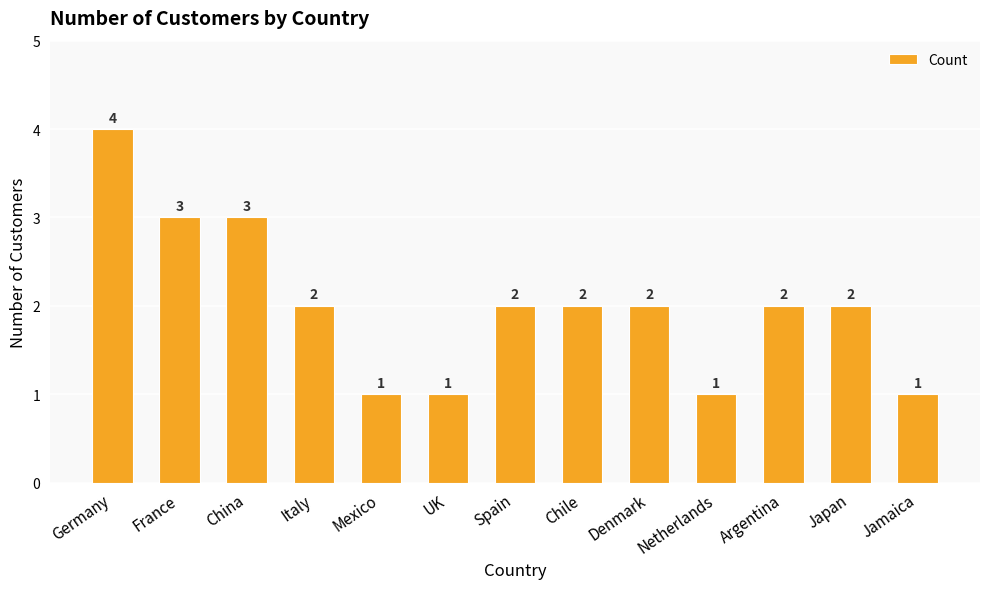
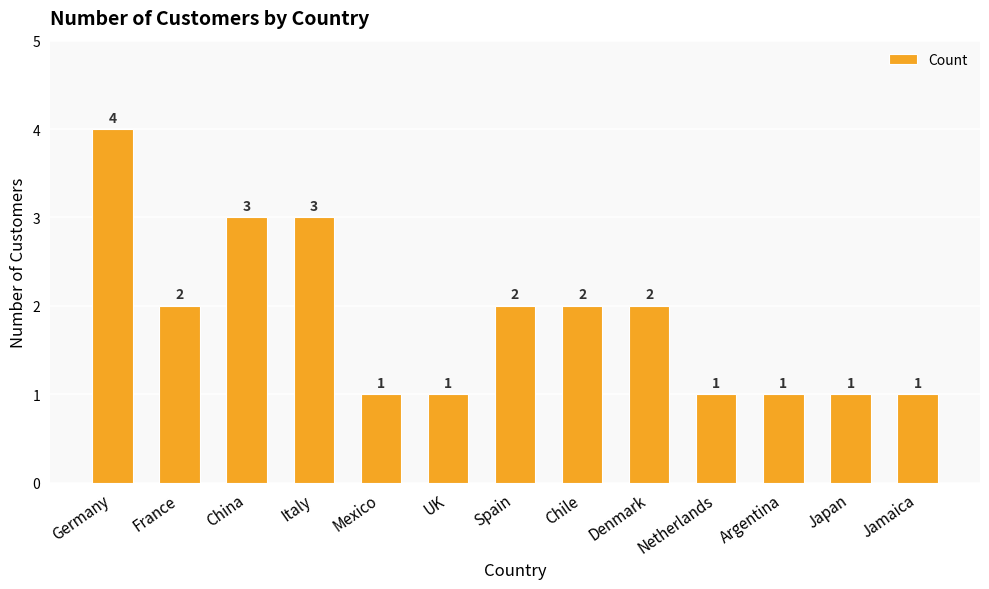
France: 3 -> 2
Italy: 2 -> 3
Argentina: 2 -> 1
Japan: 2 -> 1
